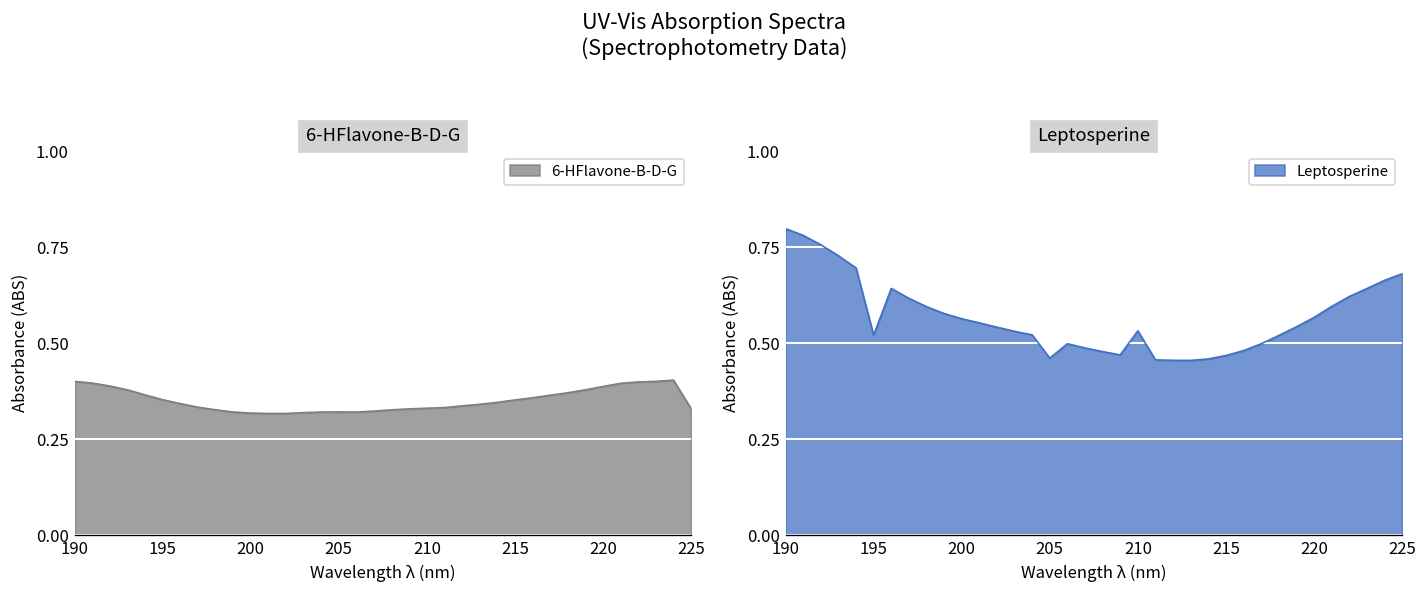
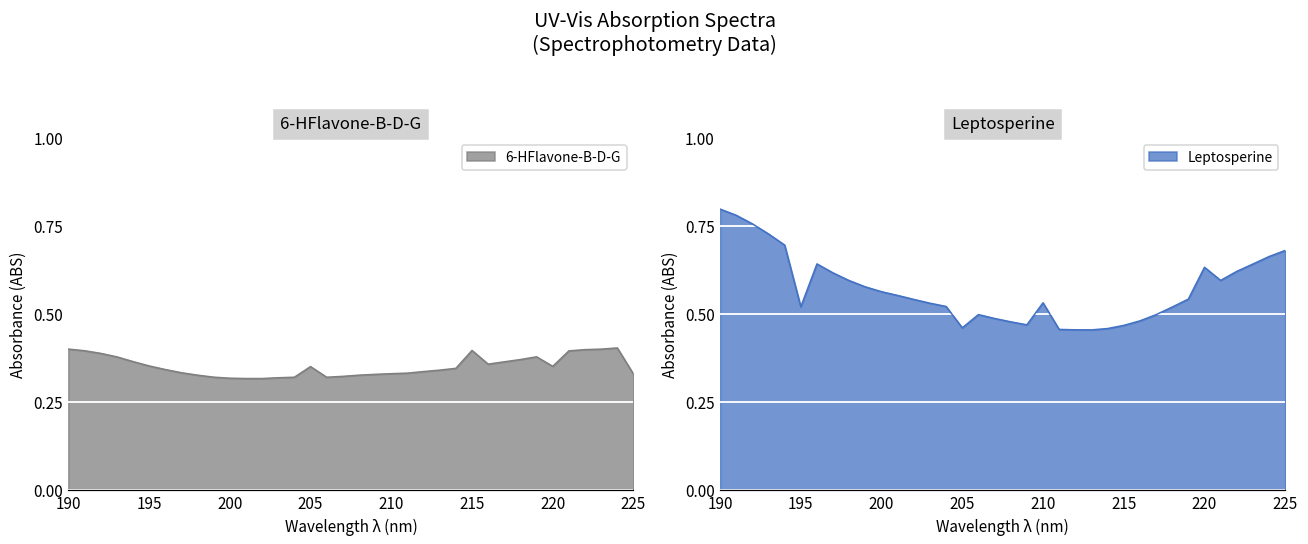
6-HFlavone-B-D-G, 205: 0.32 -> 0.35
6-HFlavone-B-D-G, 215: 0.35 -> 0.40
6-HFlavone-B-D-G, 220: 0.39 -> 0.35
Leptosperine, 220: 0.57 -> 0.63
